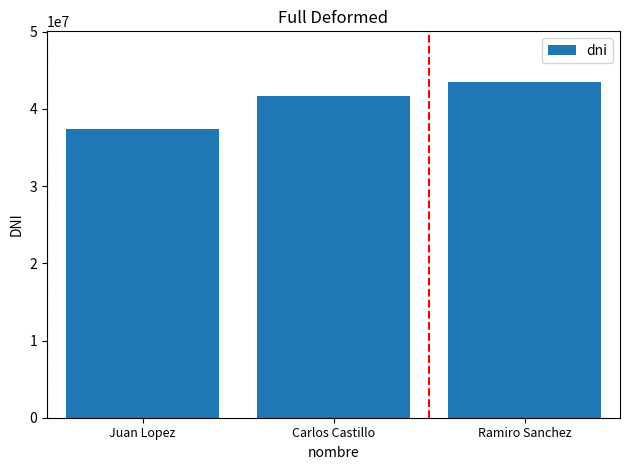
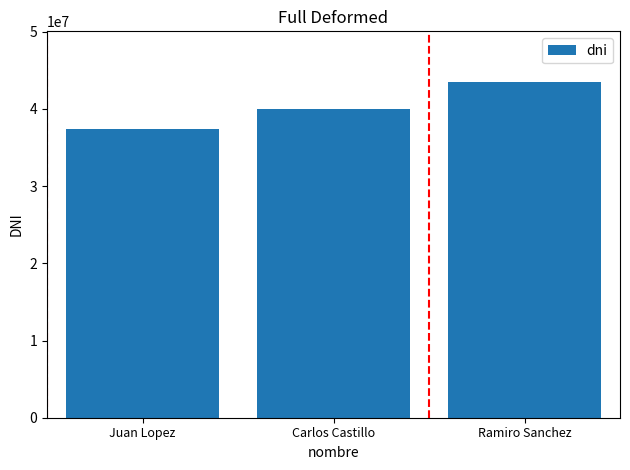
Carlos Castillo: 42000000 -> 40000000
